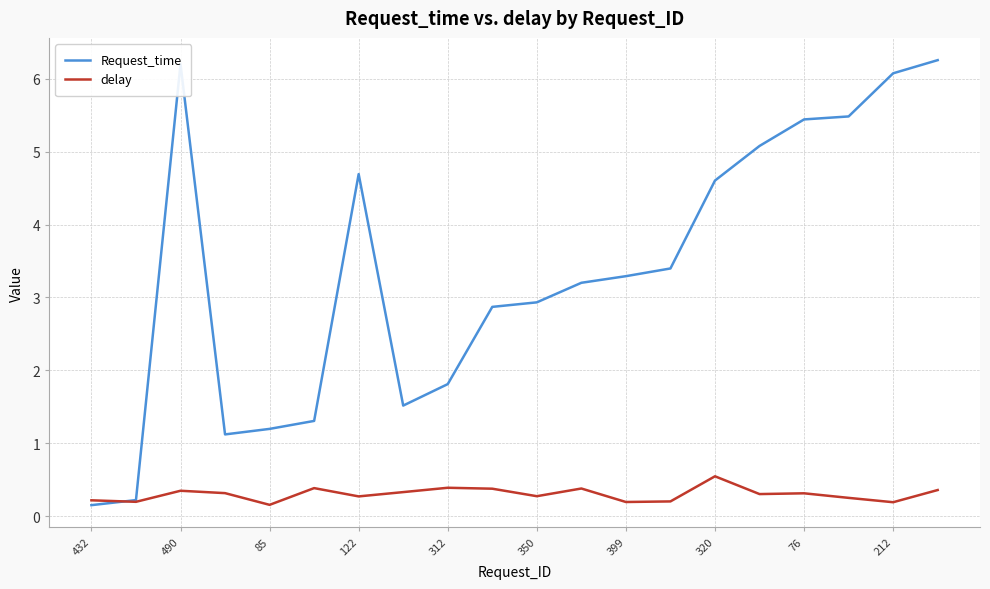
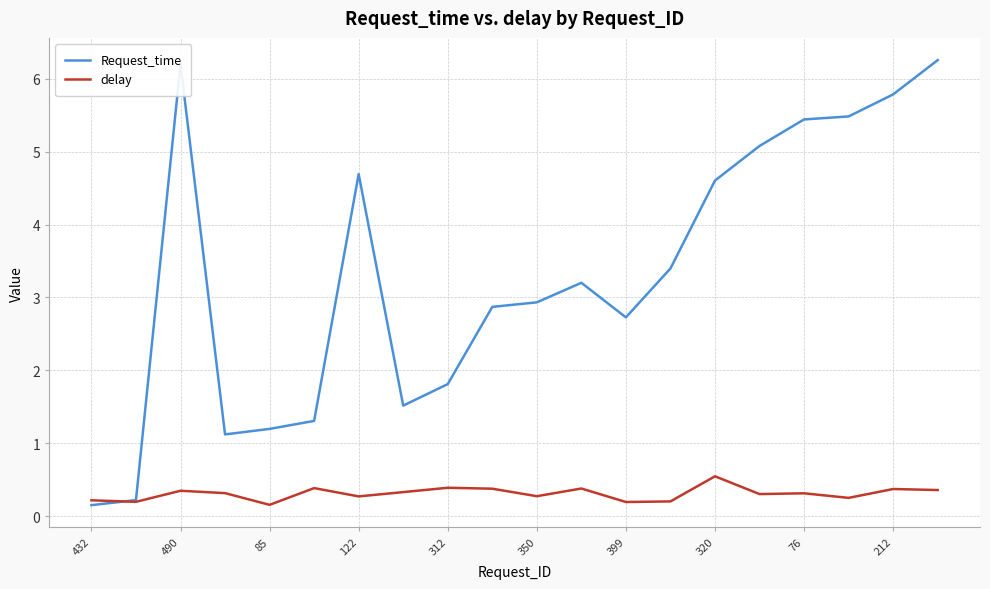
Request_time, 399: 3.3 -> 2.7
Request_time, 212: 6.1 -> 5.8
delay, 212: 0.2 -> 0.4
